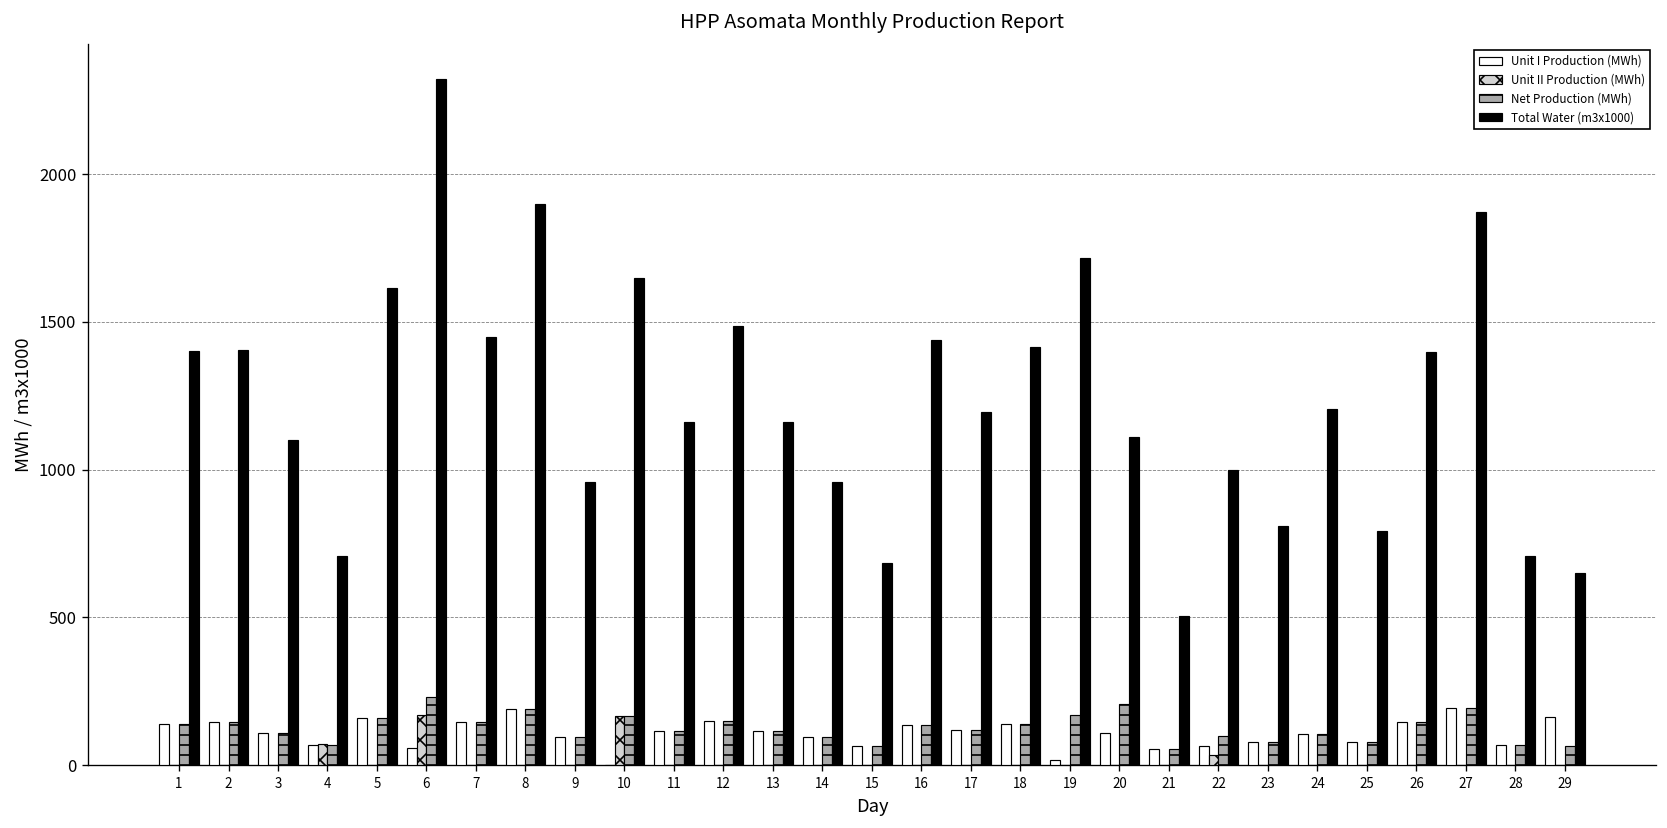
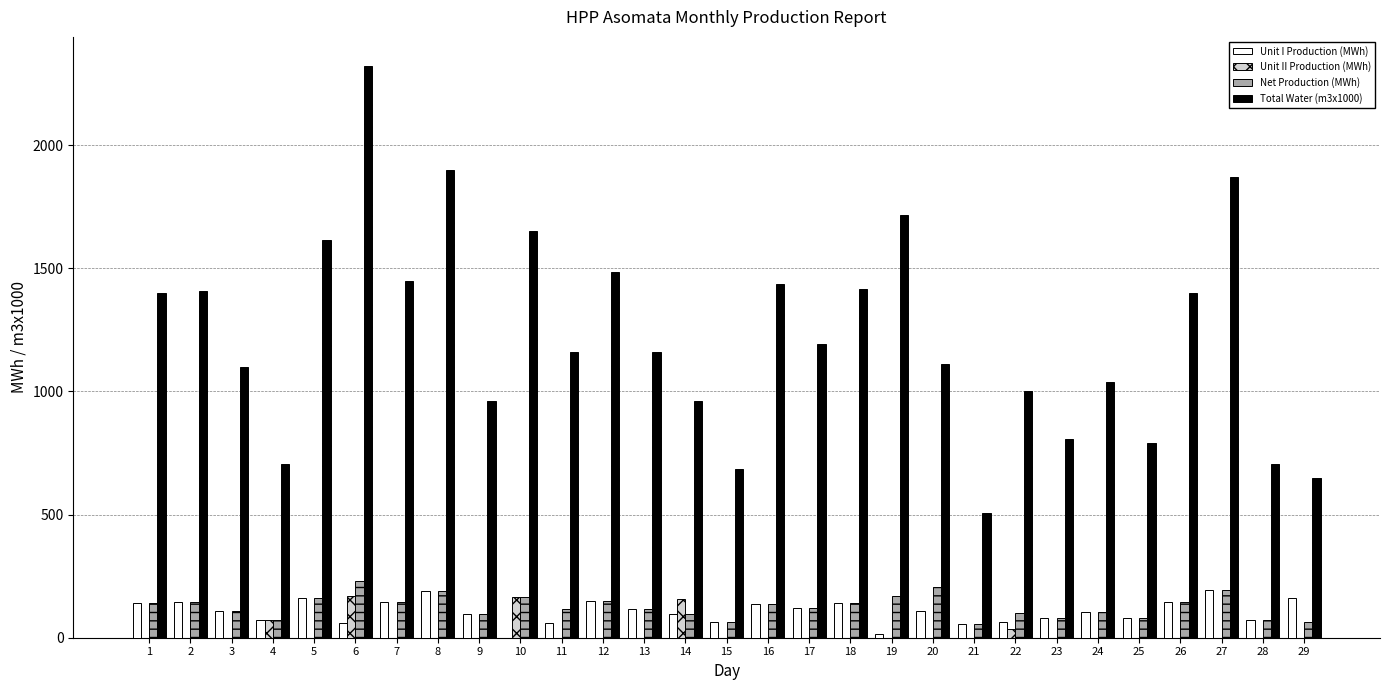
Unit I Production (MWh), 11: 120 -> 60
Unit II Production (MWh), 14: 0 -> 160
Total Water (m3x1000), 24: 1210 -> 1040
